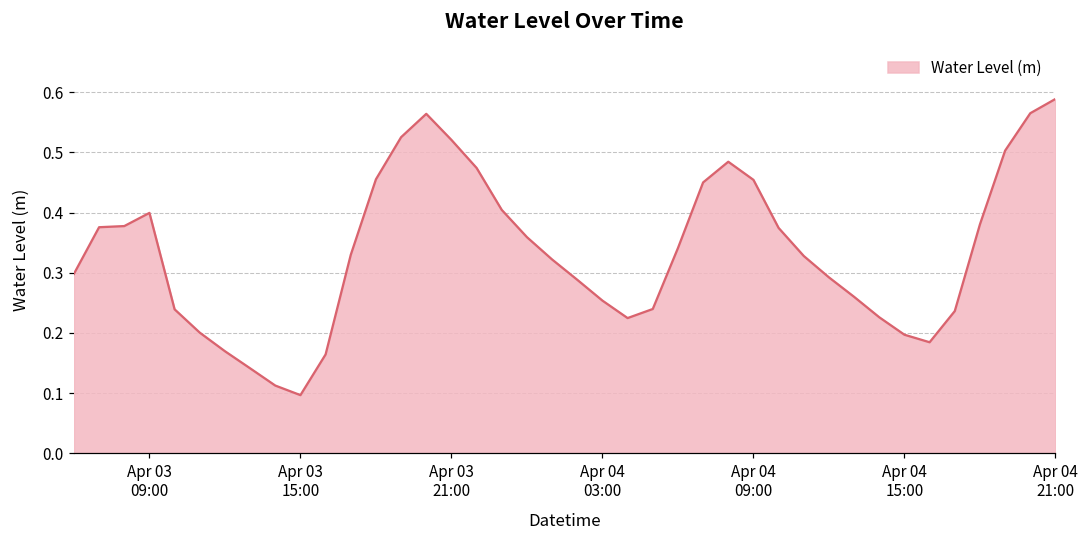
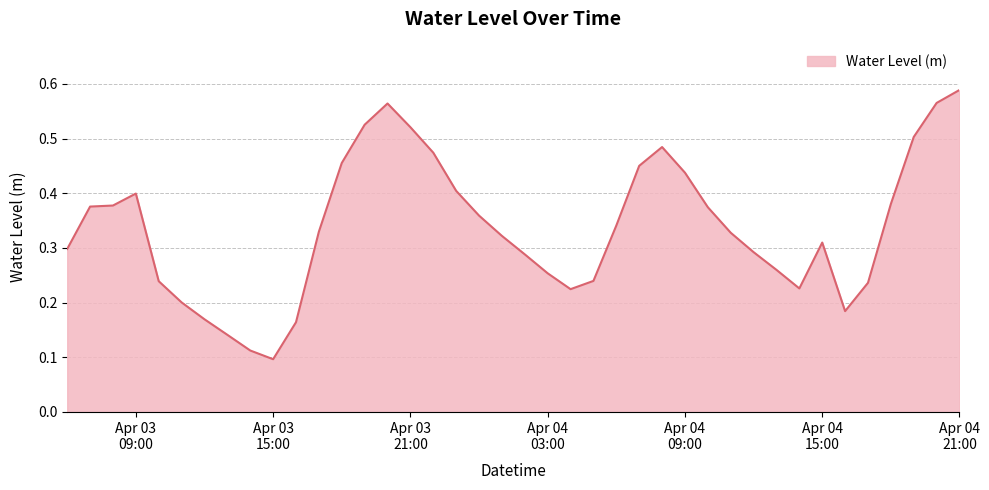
Apr 04 09:00: 0.45 -> 0.44
Apr 04 15:00: 0.20 -> 0.31
